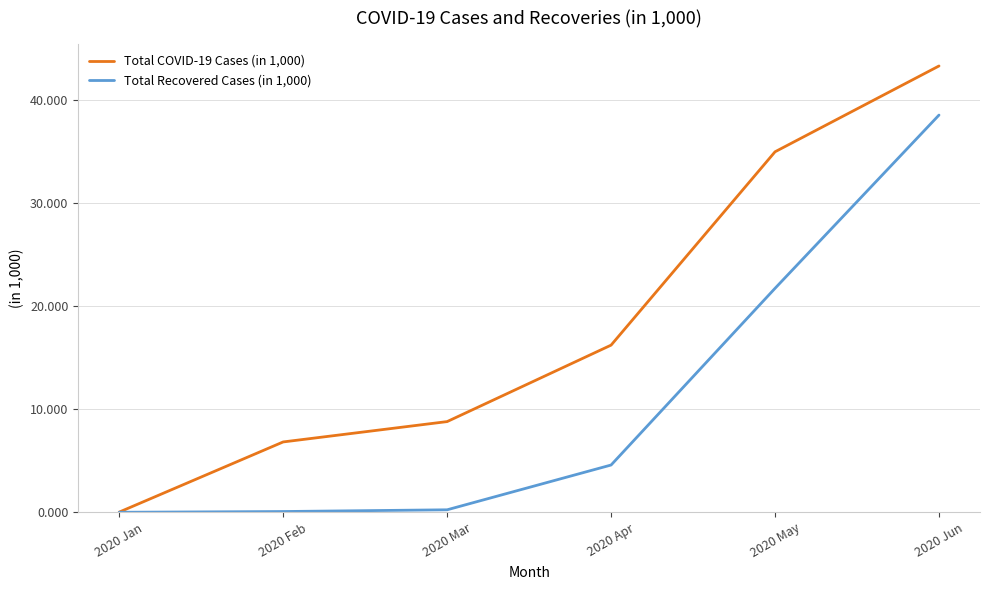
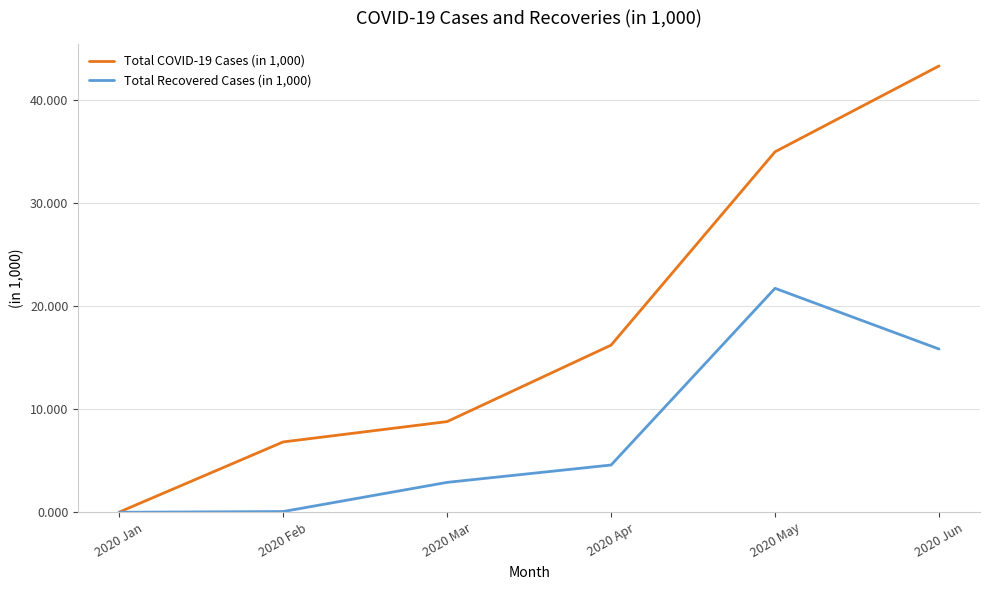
Total Recovered Cases (in 1,000), 2020 Mar: 0.2 -> 2.9
Total Recovered Cases (in 1,000), 2020 Jun: 38.5 -> 15.8
